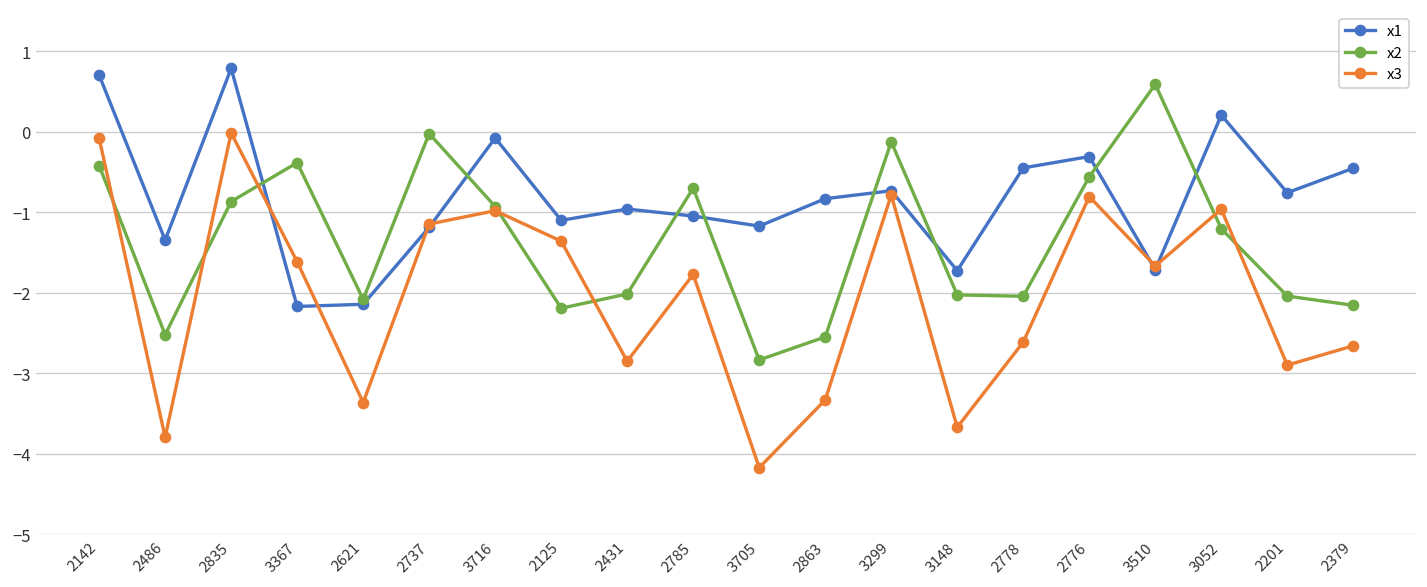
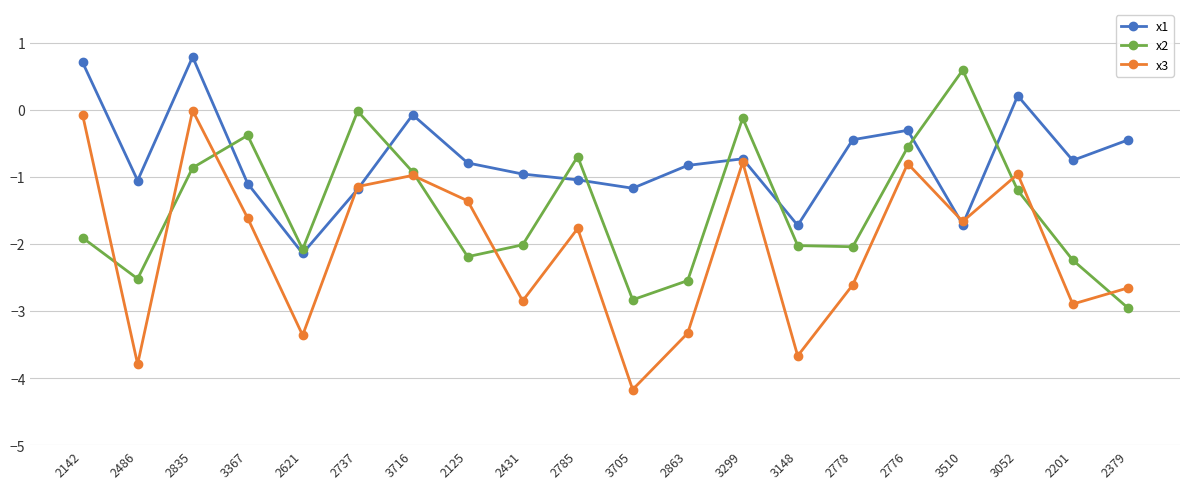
x2, 2142: -0.4 -> -1.9
x1, 2486: -1.3 -> -1.1
x1, 3367: -2.2 -> -1.1
x1, 2125: -1.1 -> -0.8
x2, 2201: -2.0 -> -2.2
x2, 2379: -2.2 -> -3.0
